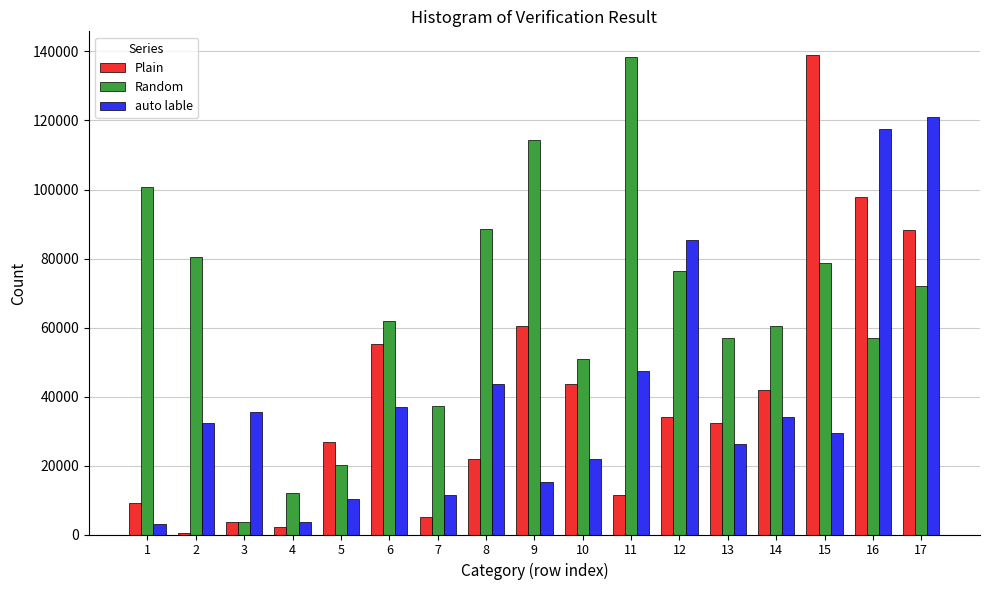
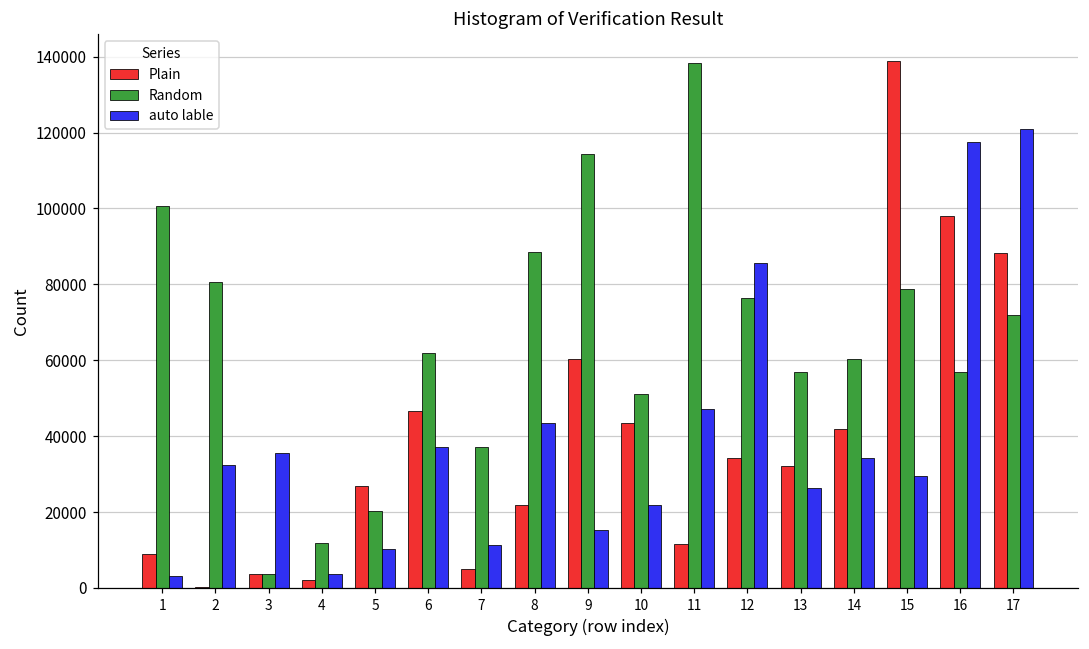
Plain, 6: 55000 -> 47000
